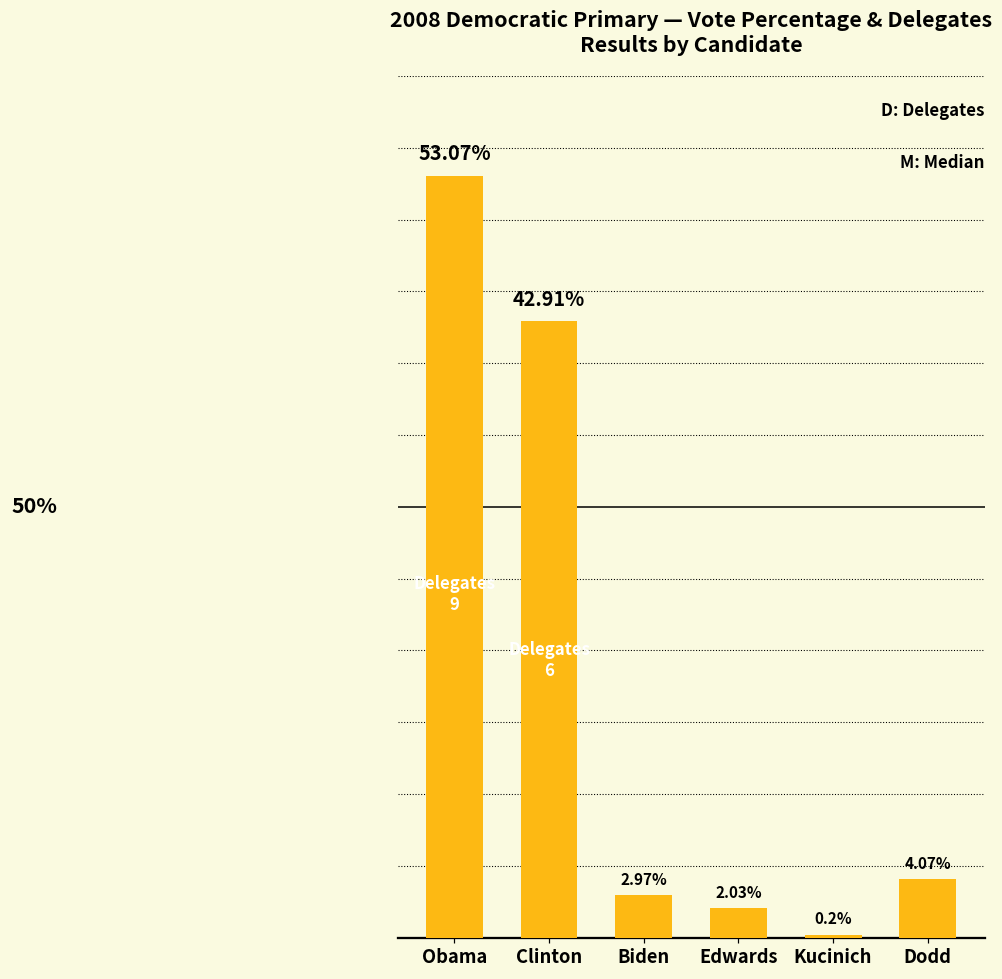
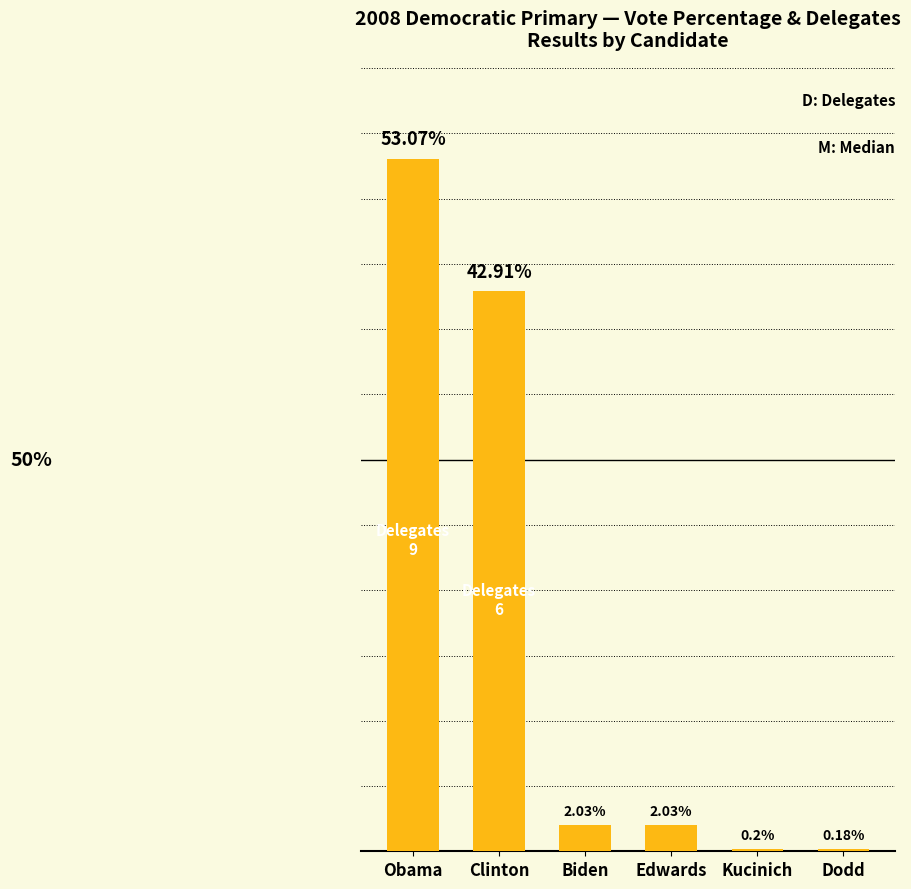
Biden: 2.97% -> 2.03%
Dodd: 4.07% -> 0.18%
